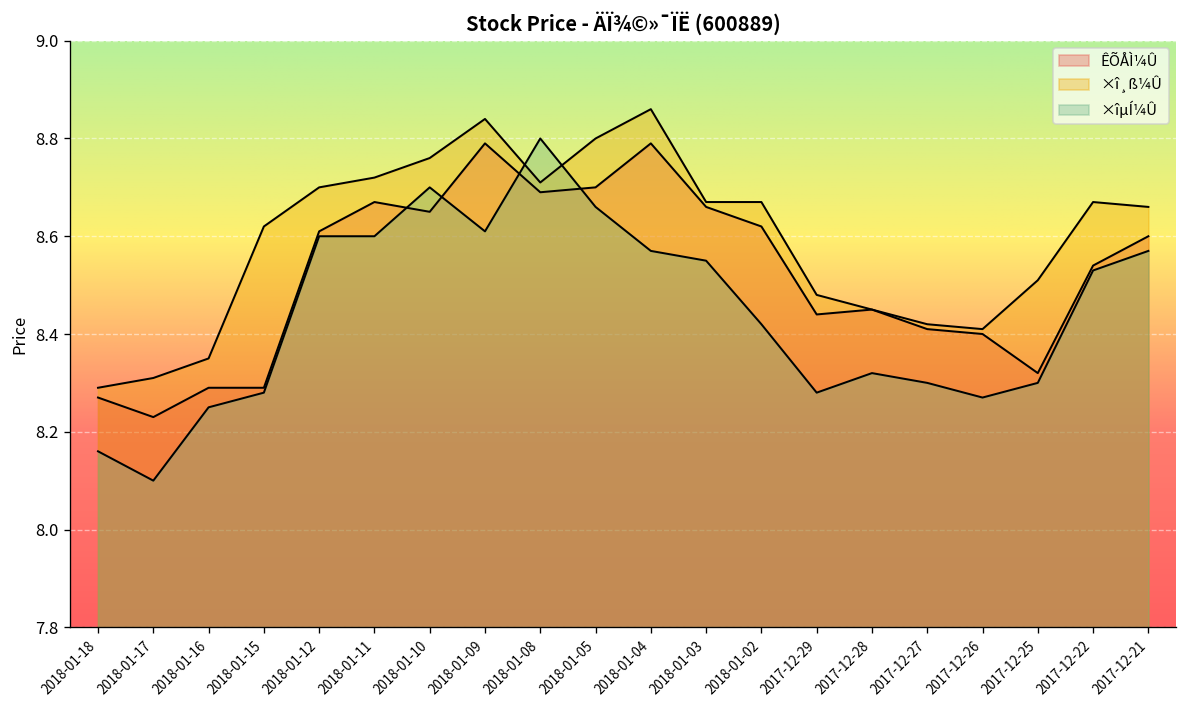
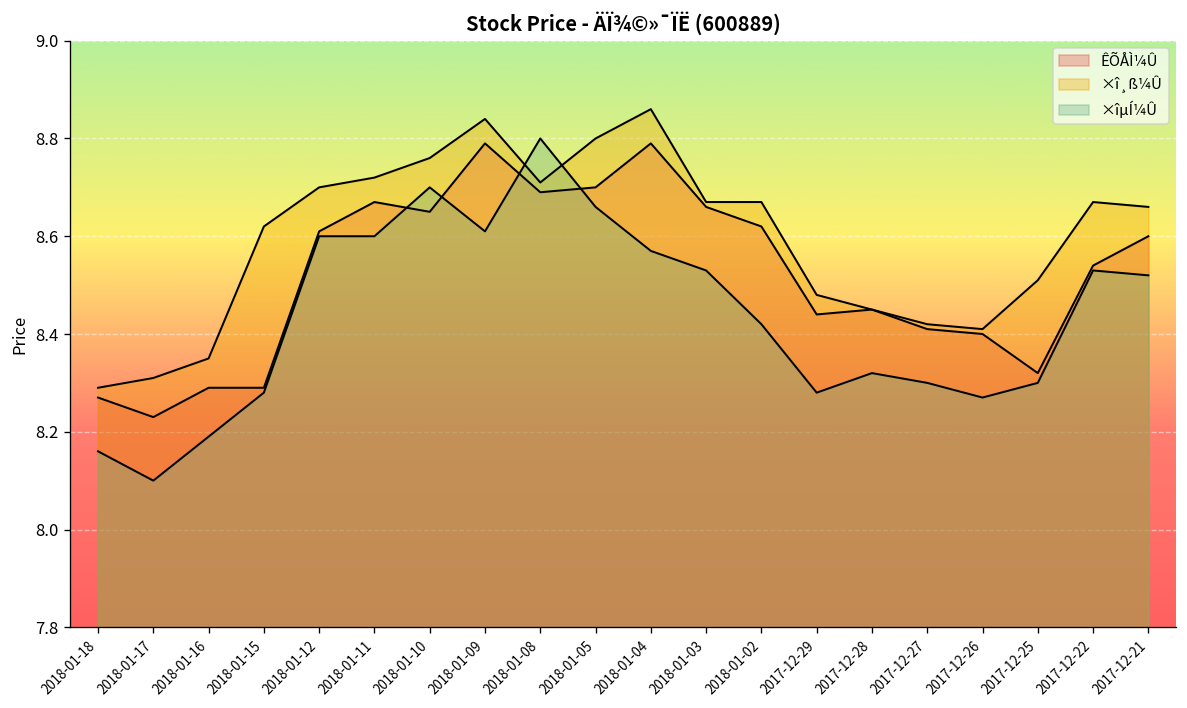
×îµÍ¼Û, 2018-01-16: 8.25 -> 8.19
×îµÍ¼Û, 2018-01-03: 8.55 -> 8.53
×îµÍ¼Û, 2017-12-21: 8.57 -> 8.52
